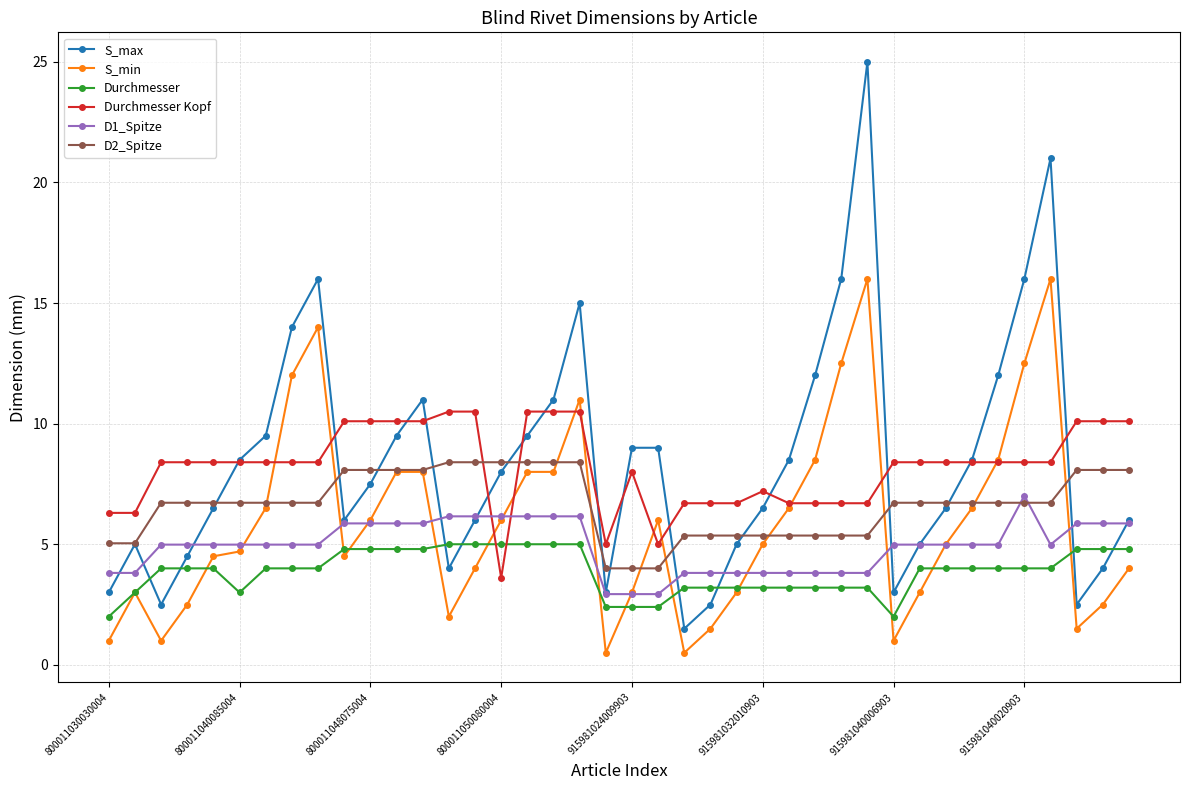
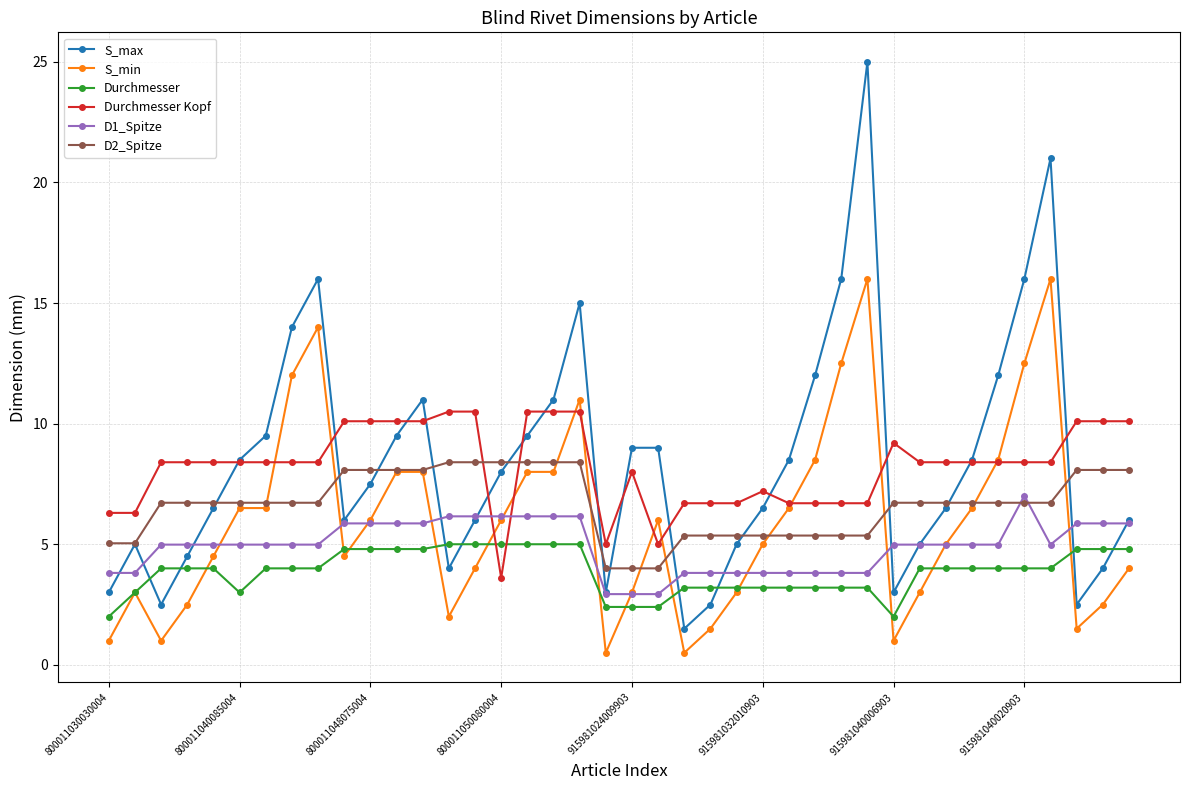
S_min, 800011040085004: 4.7 -> 6.5
Durchmesser Kopf, 915981040006903: 8.4 -> 9.2
